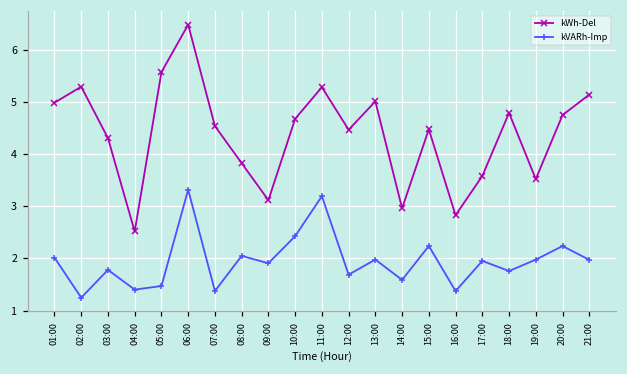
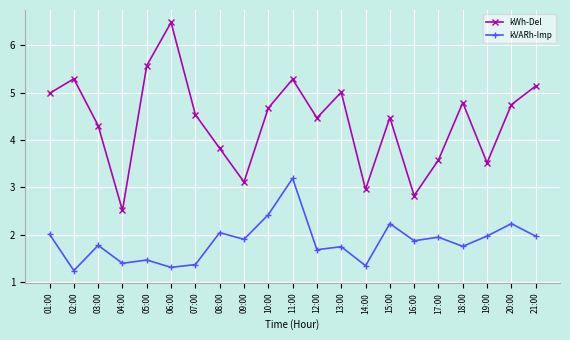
kVARh-Imp, 06:00: 3.3 -> 1.3
kVARh-Imp, 13:00: 2.0 -> 1.8
kVARh-Imp, 14:00: 1.6 -> 1.4
kVARh-Imp, 16:00: 1.4 -> 1.9
